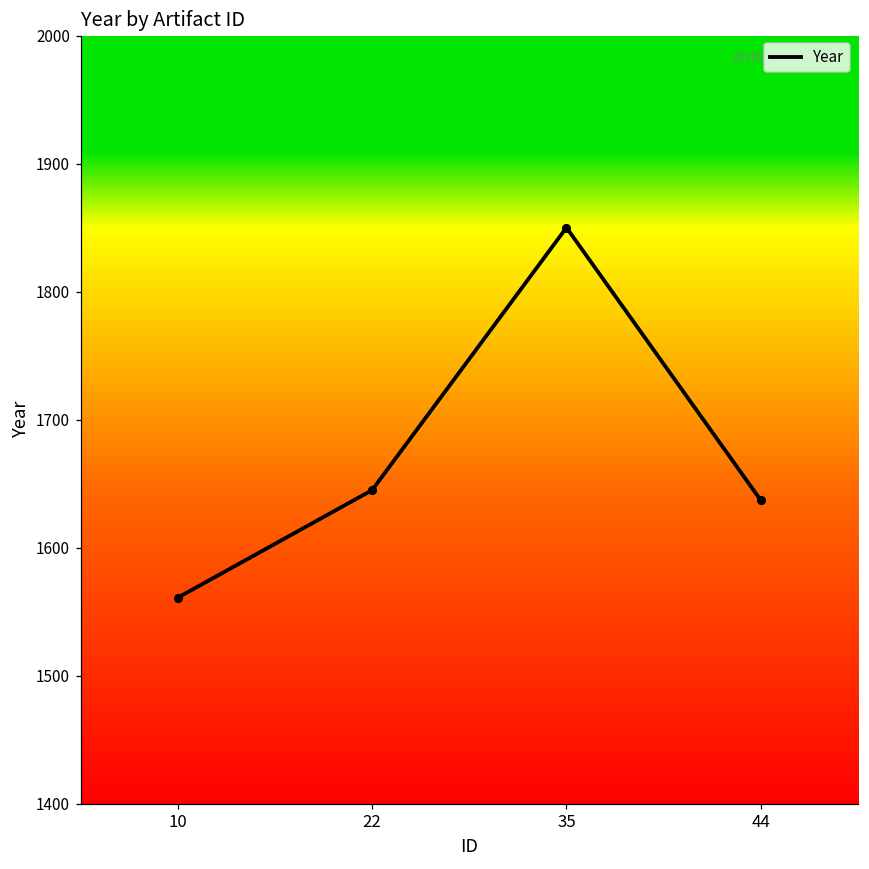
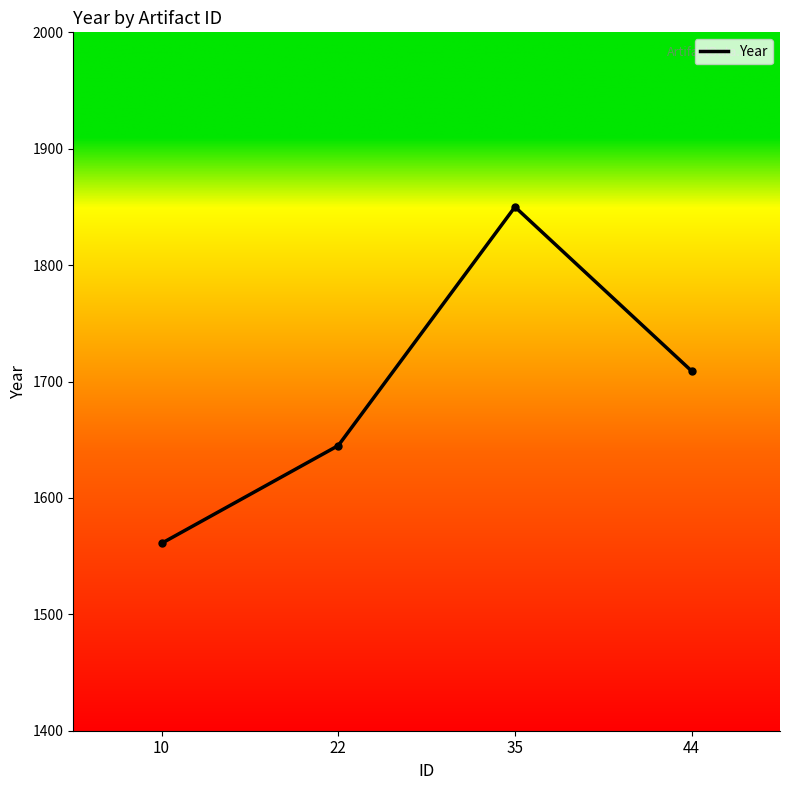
44: 1637 -> 1709
